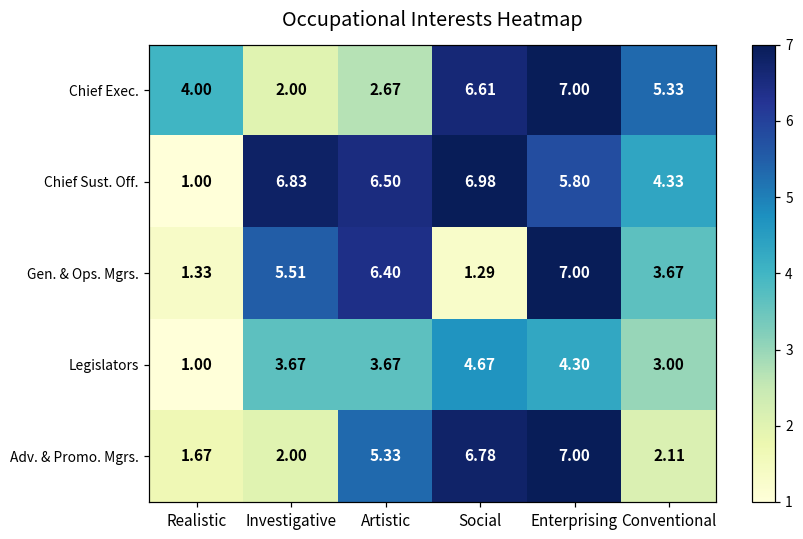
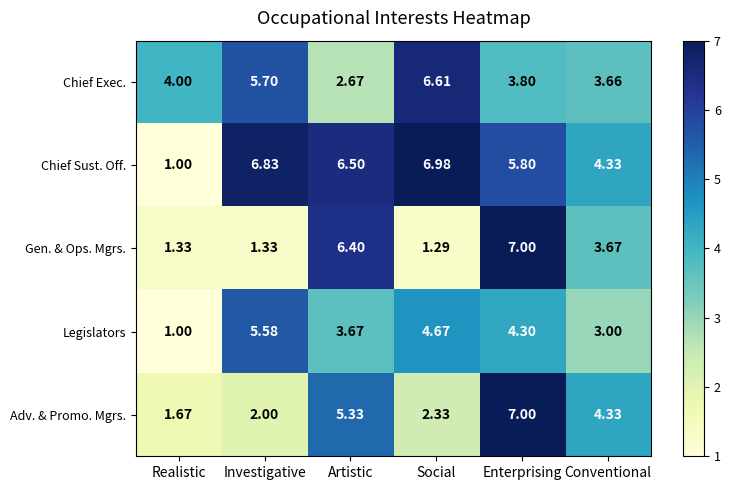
Chief Exec., Investigative: 2.00 -> 5.70
Chief Exec., Enterprising: 7.00 -> 3.80
Chief Exec., Conventional: 5.33 -> 3.66
Gen. & Ops. Mgrs., Investigative: 5.51 -> 1.33
Legislators, Investigative: 3.67 -> 5.58
Adv. & Promo. Mgrs., Social: 6.78 -> 2.33
Adv. & Promo. Mgrs., Conventional: 2.11 -> 4.33
